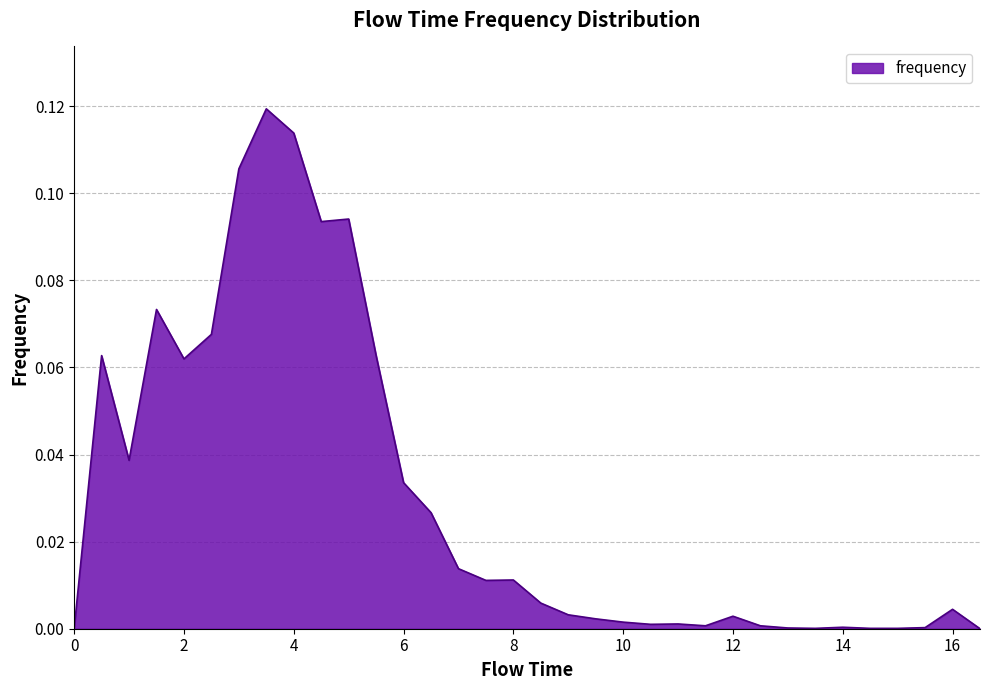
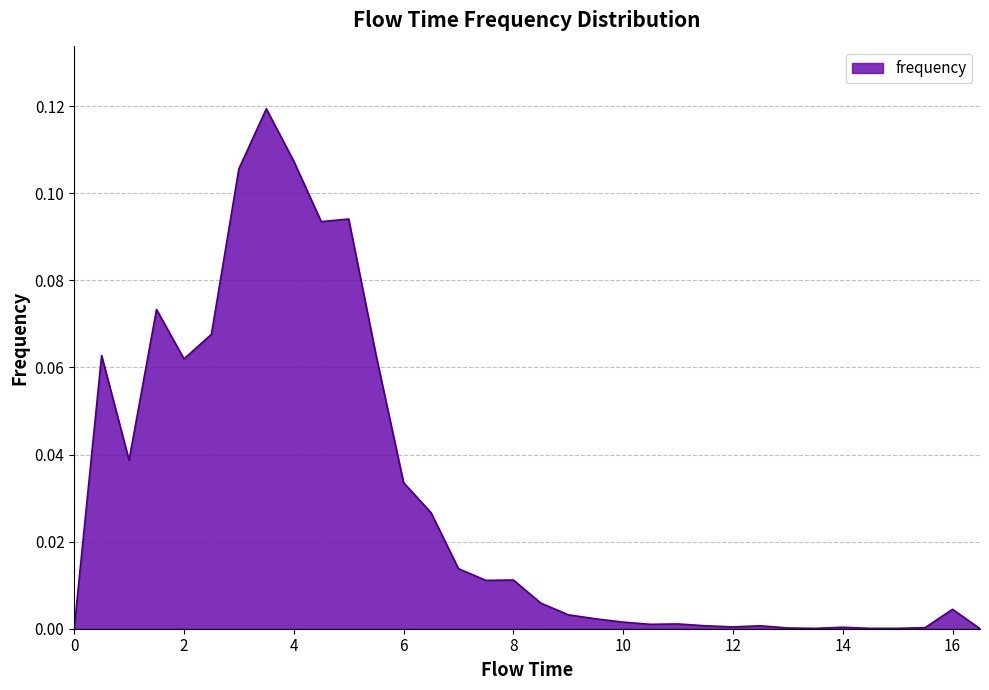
4: 0.114 -> 0.107
12: 0.003 -> 0.000
